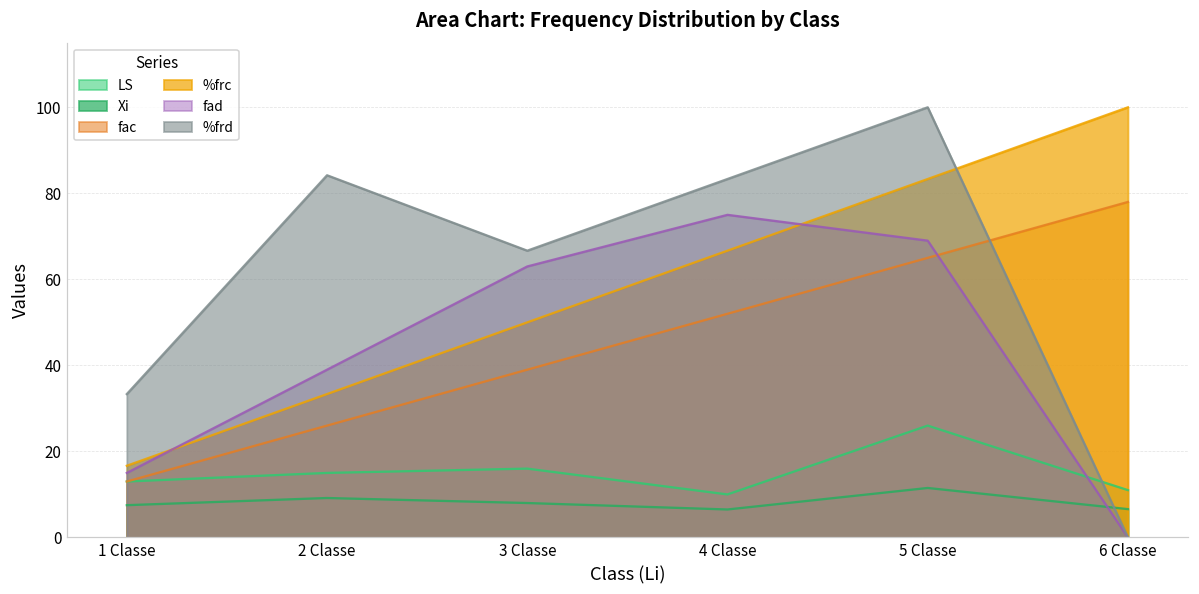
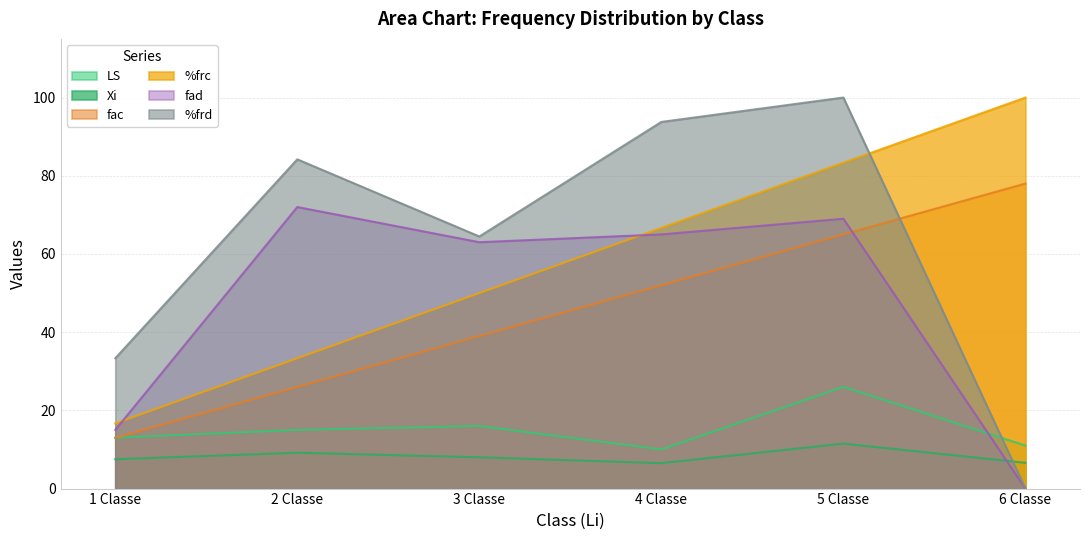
fad, 2 Classe: 39 -> 72
%frd, 3 Classe: 67 -> 64
fad, 4 Classe: 75 -> 65
%frd, 4 Classe: 83 -> 94
